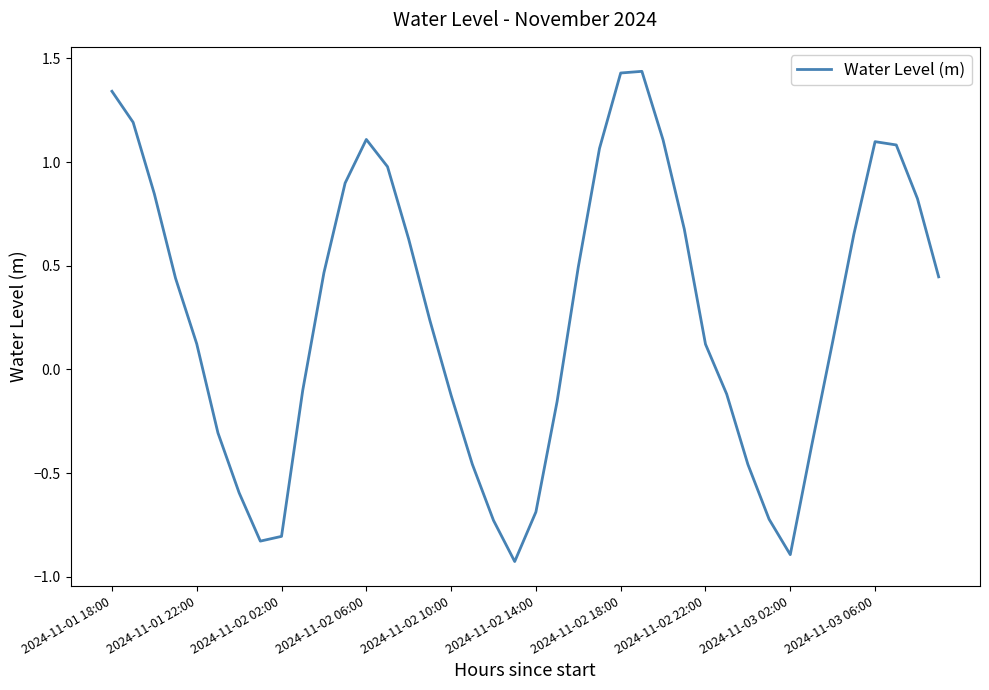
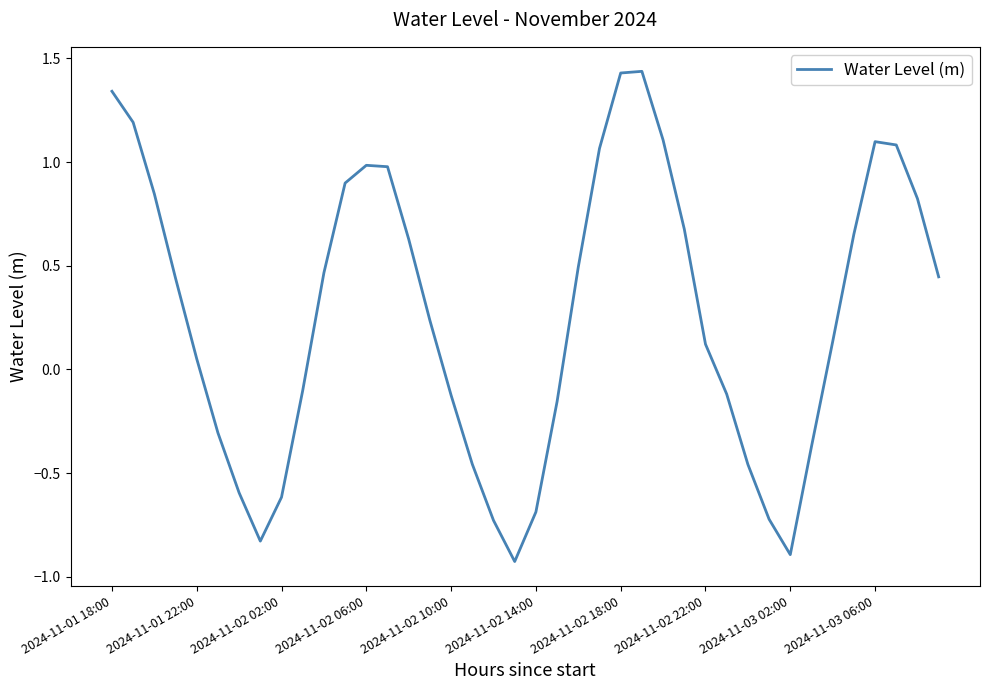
2024-11-01 22:00: 0.12 -> 0.05
2024-11-02 02:00: -0.80 -> -0.62
2024-11-02 06:00: 1.11 -> 0.98
